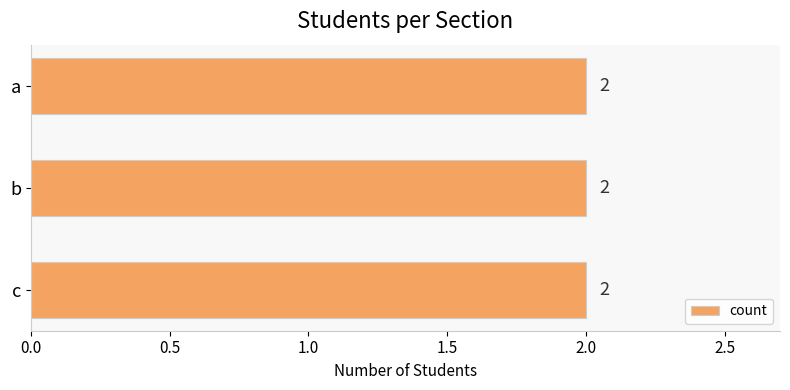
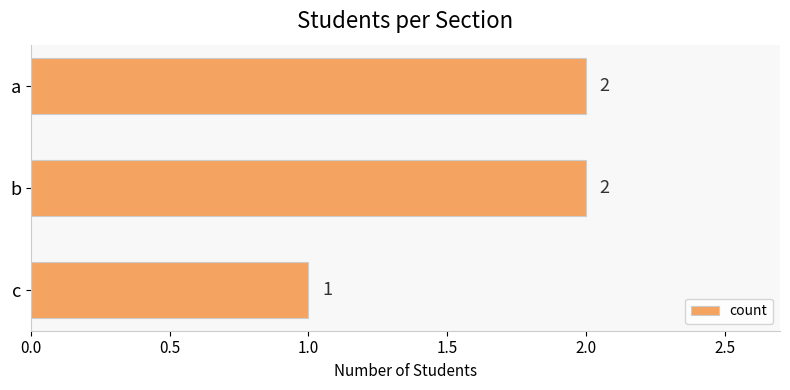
c: 2 -> 1
